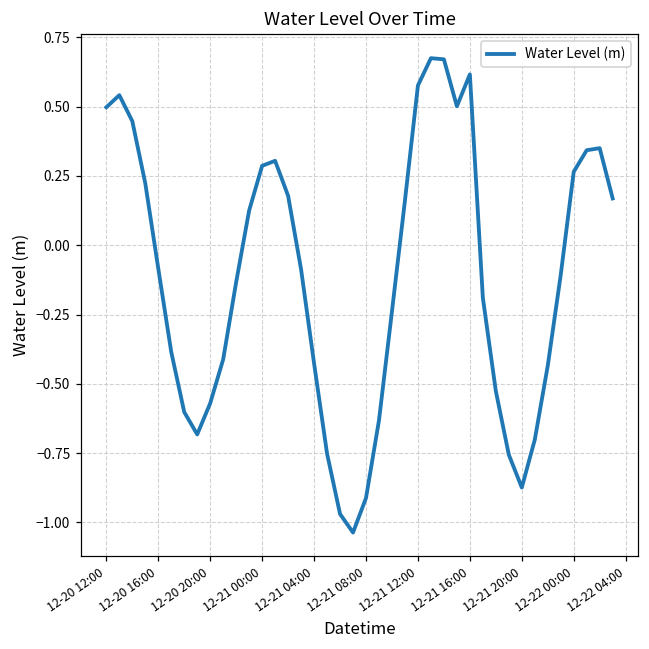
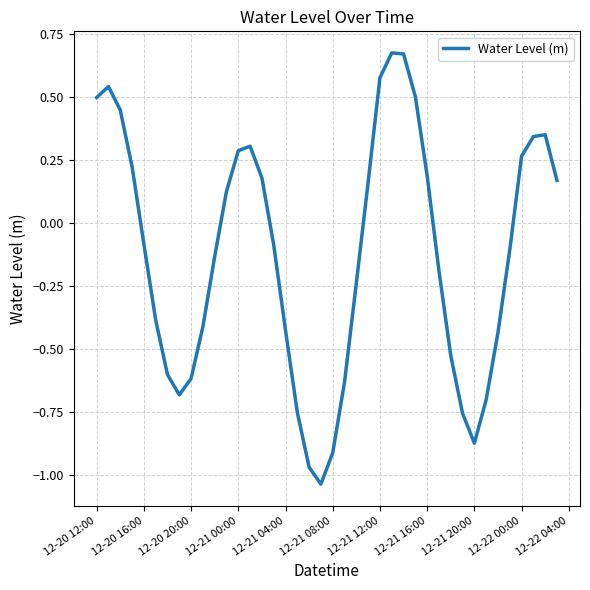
12-20 20:00: -0.57 -> -0.62
12-21 16:00: 0.62 -> 0.19
